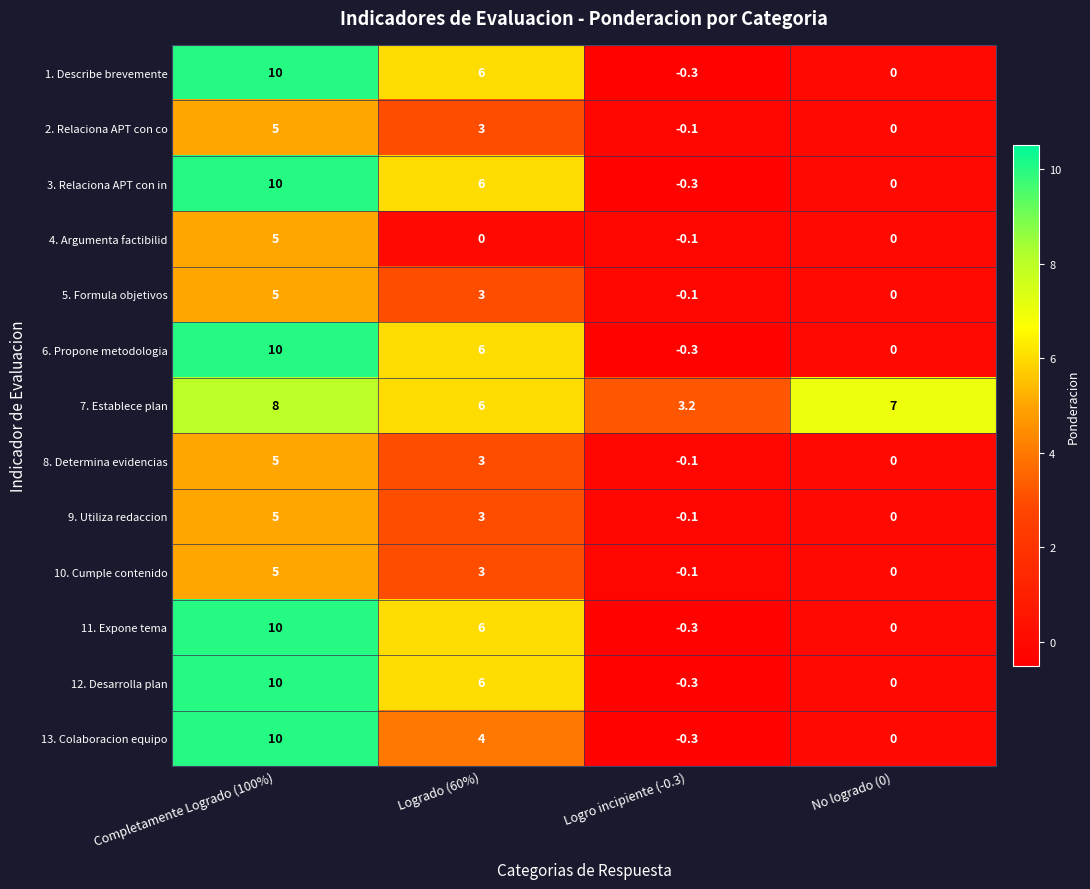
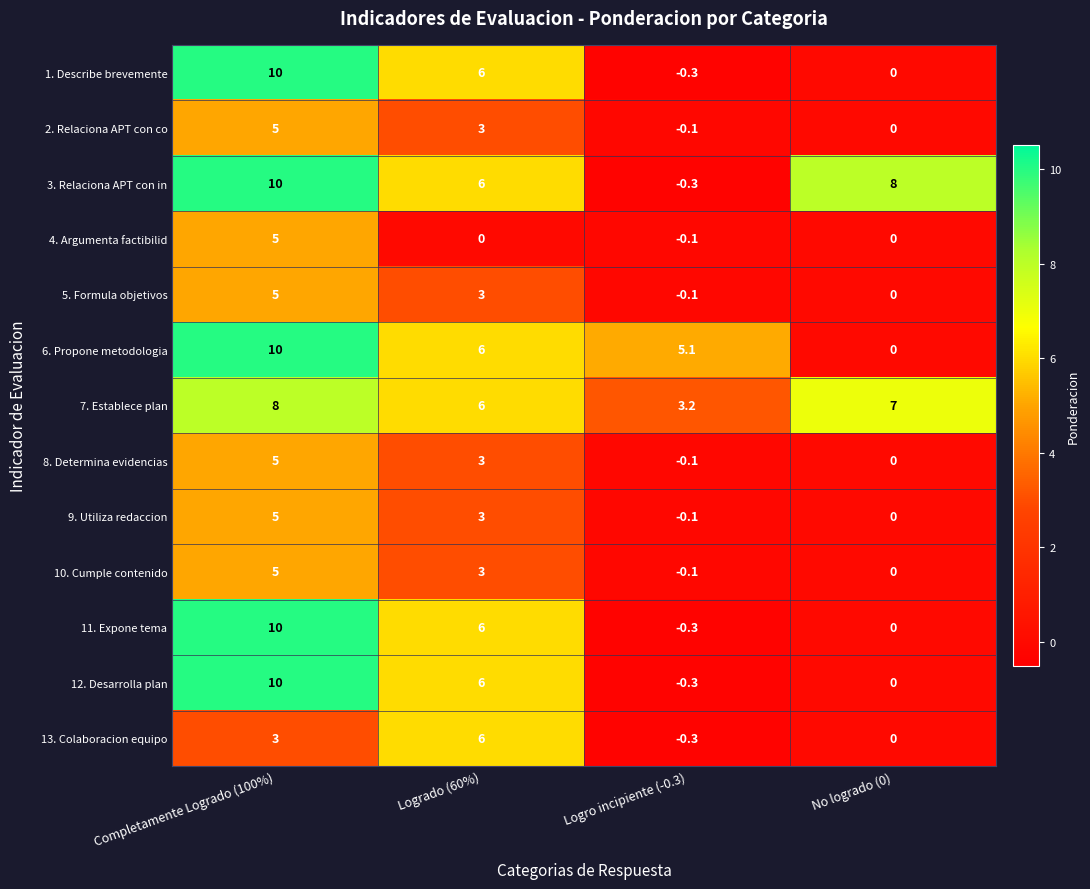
3. Relaciona APT con in, No logrado (0): 0 -> 8
6. Propone metodologia, Logro incipiente (-0.3): -0.3 -> 5.1
13. Colaboracion equipo, Completamente Logrado (100%): 10 -> 3
13. Colaboracion equipo, Logrado (60%): 4 -> 6
